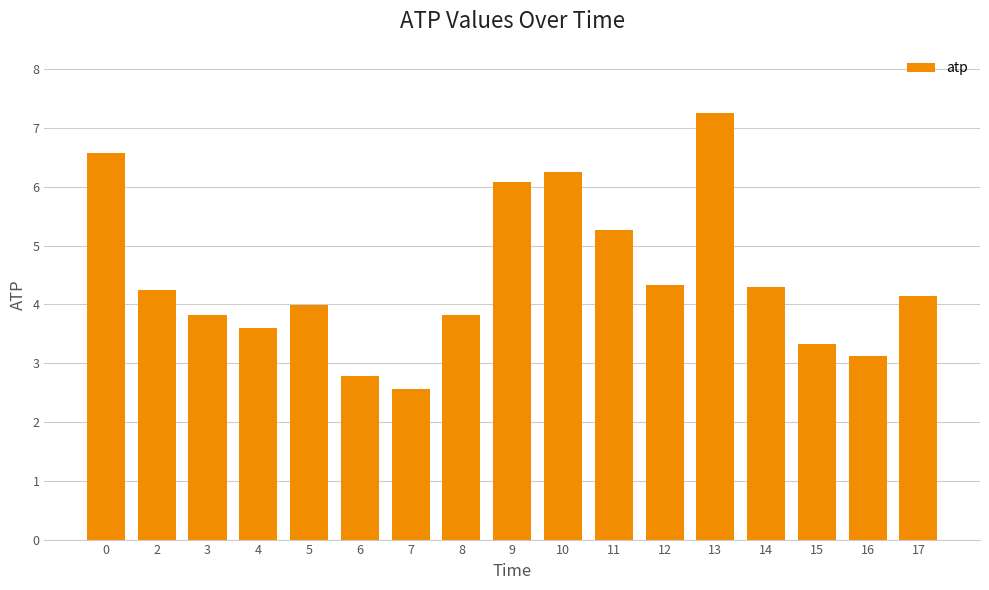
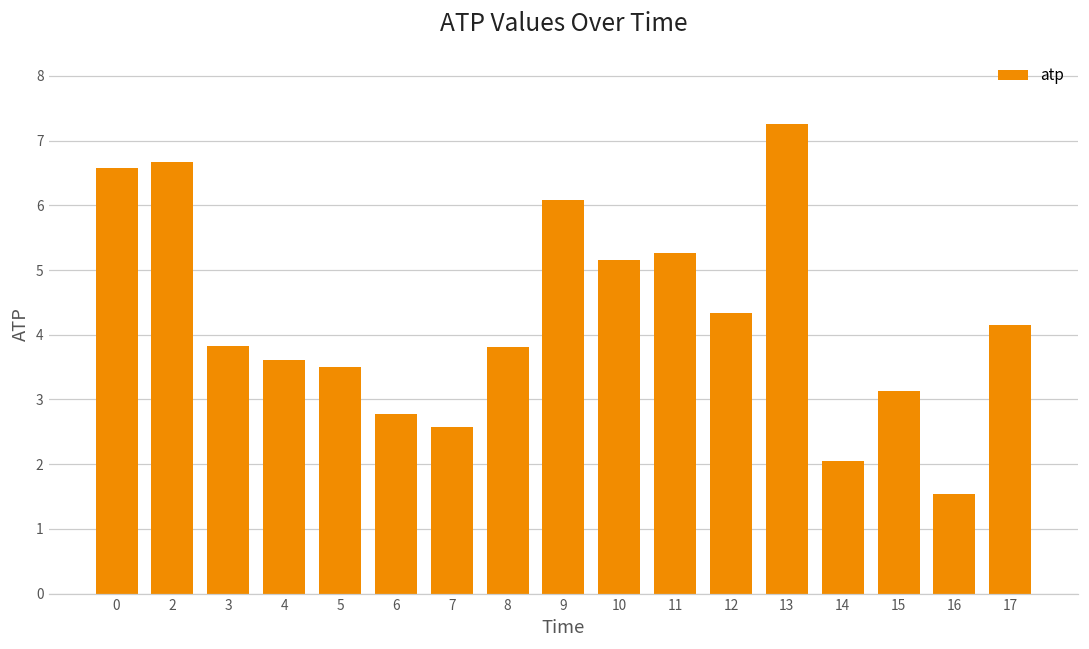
2: 4.2 -> 6.7
5: 4.0 -> 3.5
10: 6.3 -> 5.2
14: 4.3 -> 2.0
15: 3.3 -> 3.1
16: 3.1 -> 1.5
